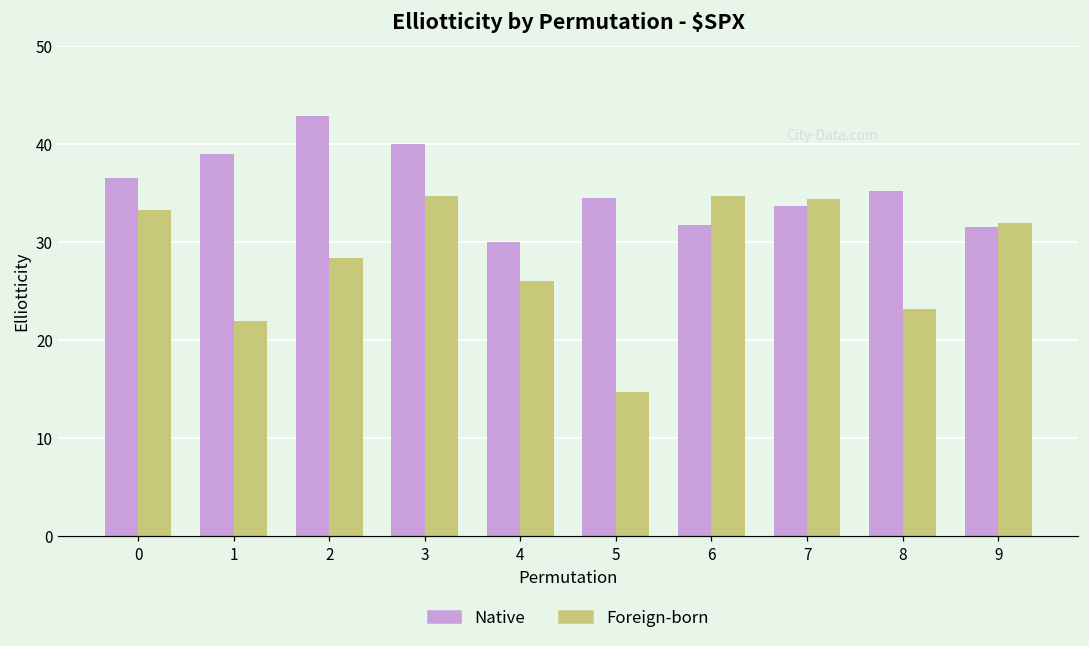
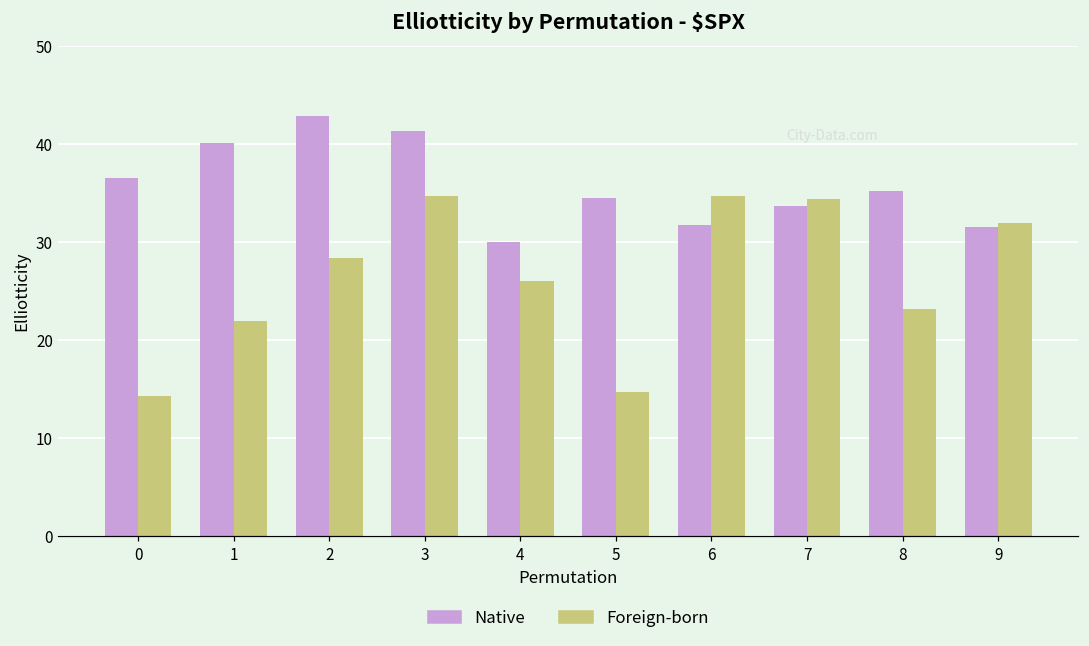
Foreign-born, 0: 33 -> 14
Native, 1: 39 -> 40
Native, 3: 40 -> 41
